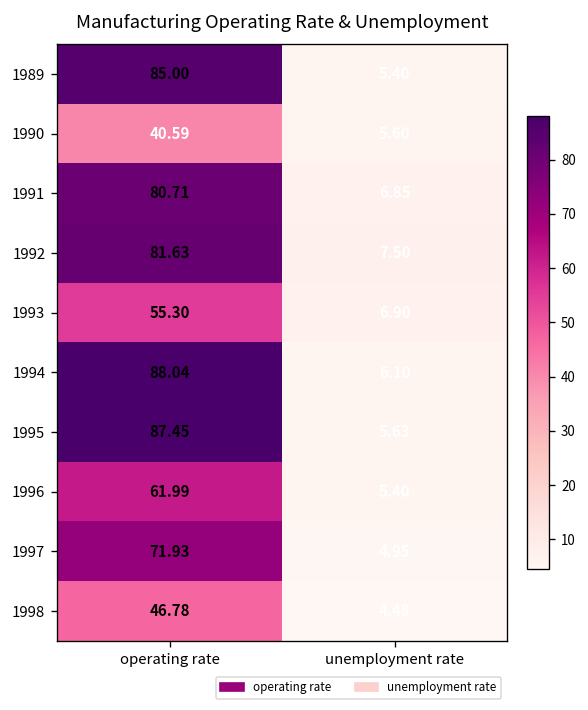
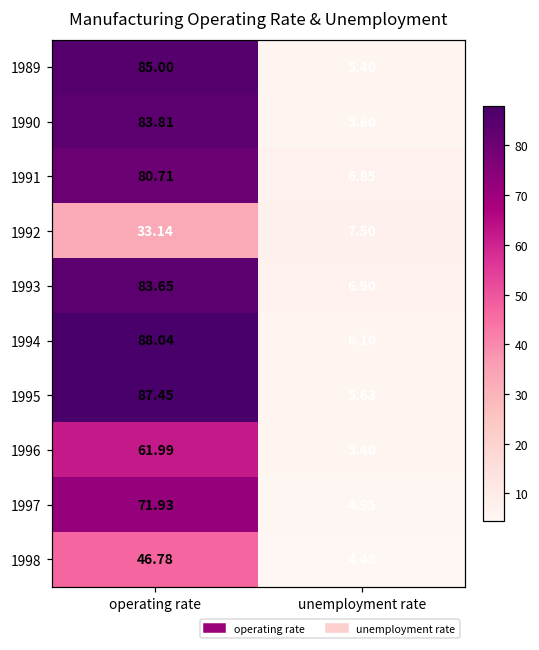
1990, operating rate: 40.59 -> 83.81
1992, operating rate: 81.63 -> 33.14
1993, operating rate: 55.30 -> 83.65
